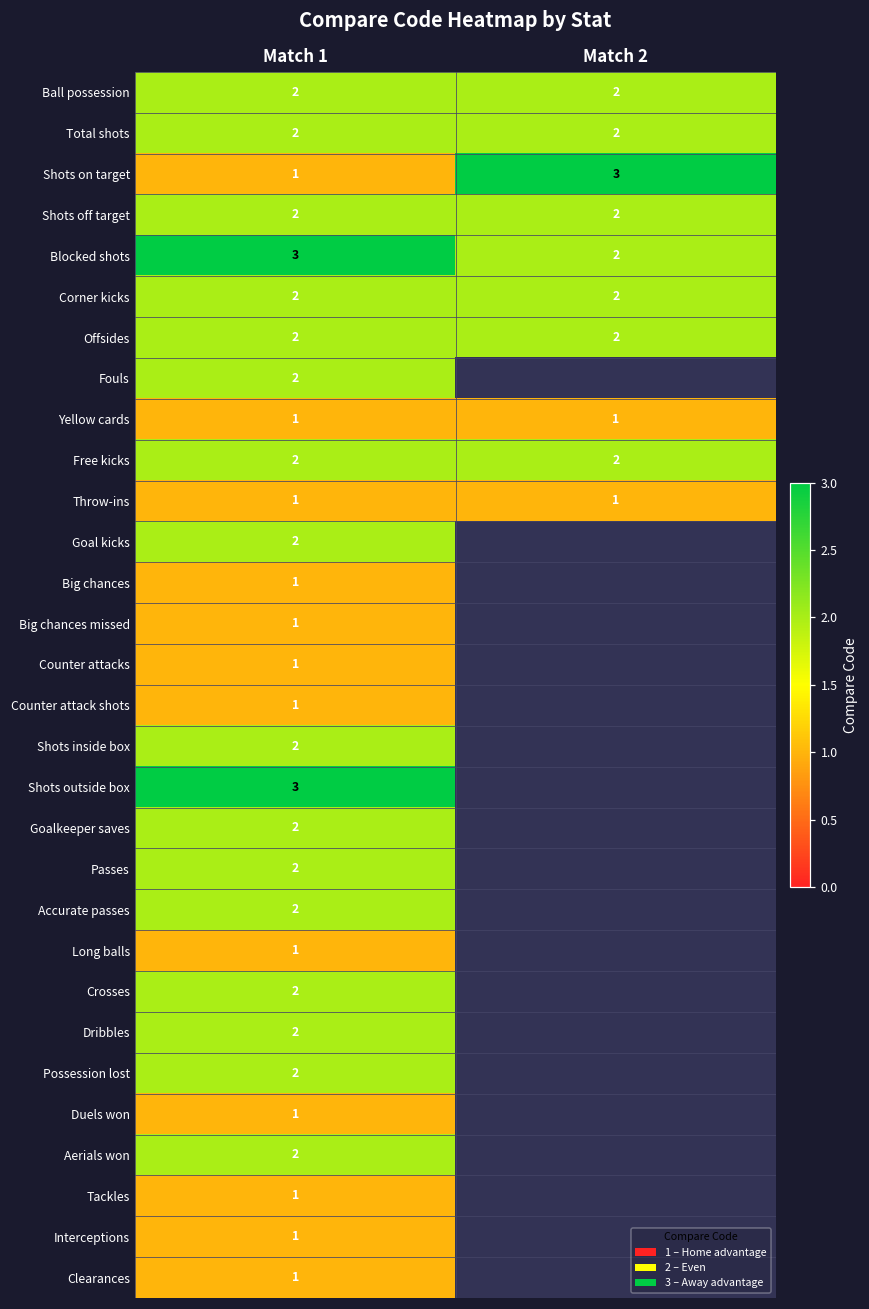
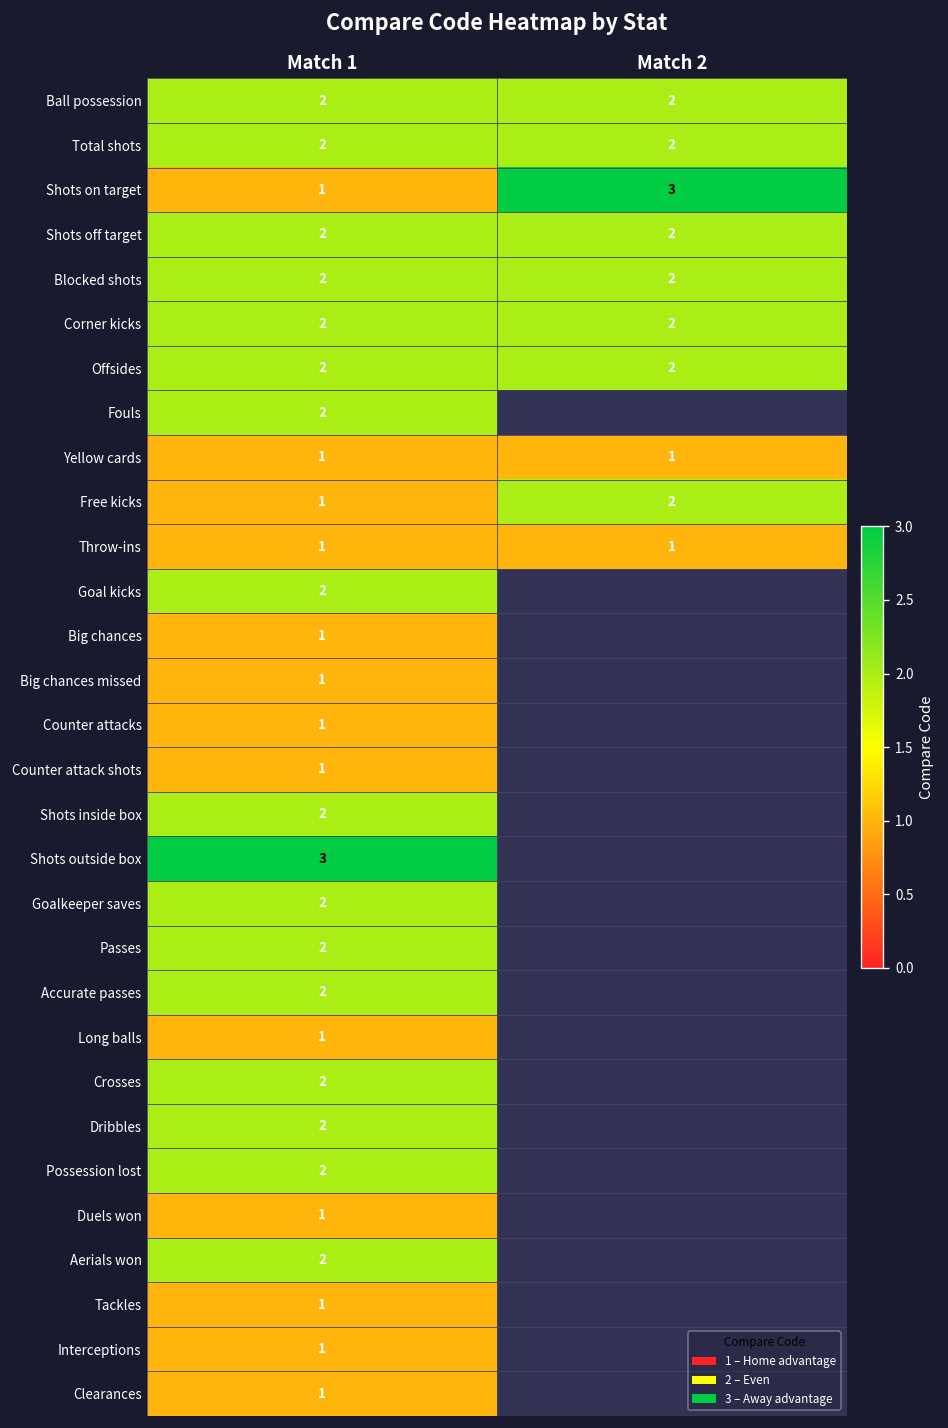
Blocked shots, Match 1: 3 -> 2
Free kicks, Match 1: 2 -> 1
